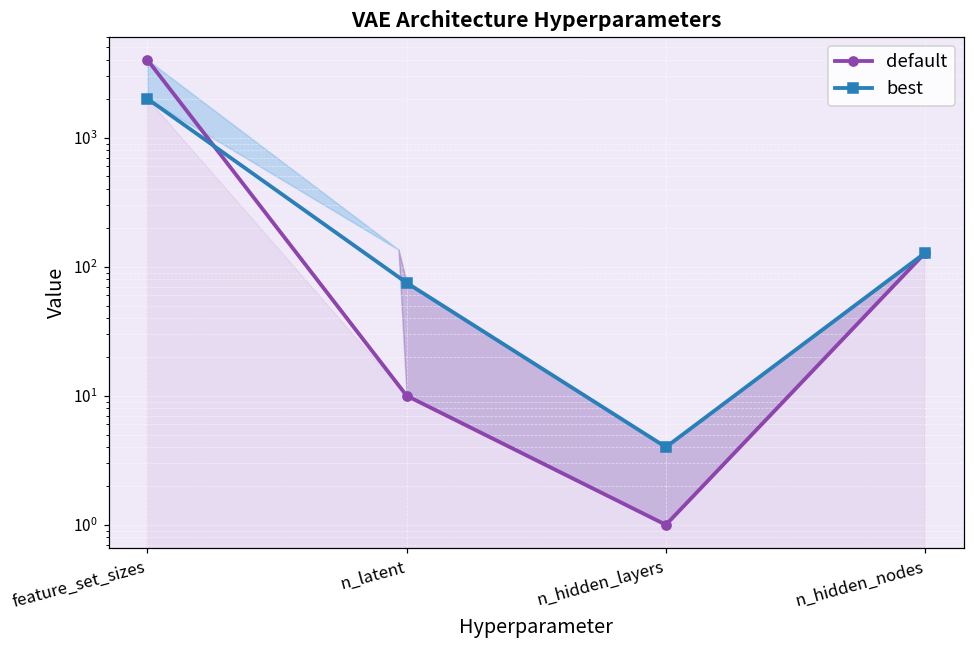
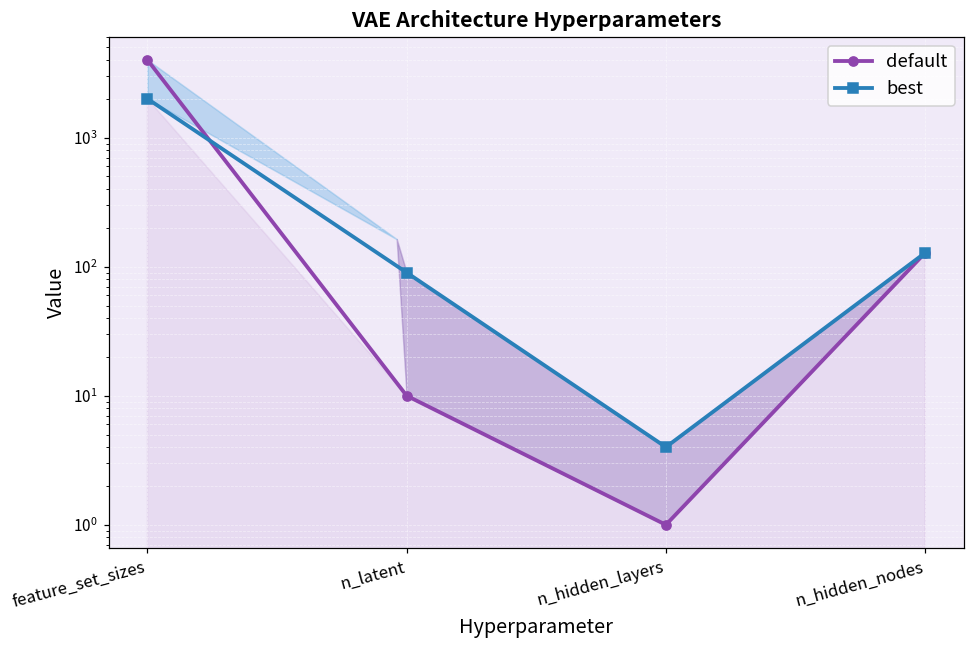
best, n_latent: 80 -> 90
